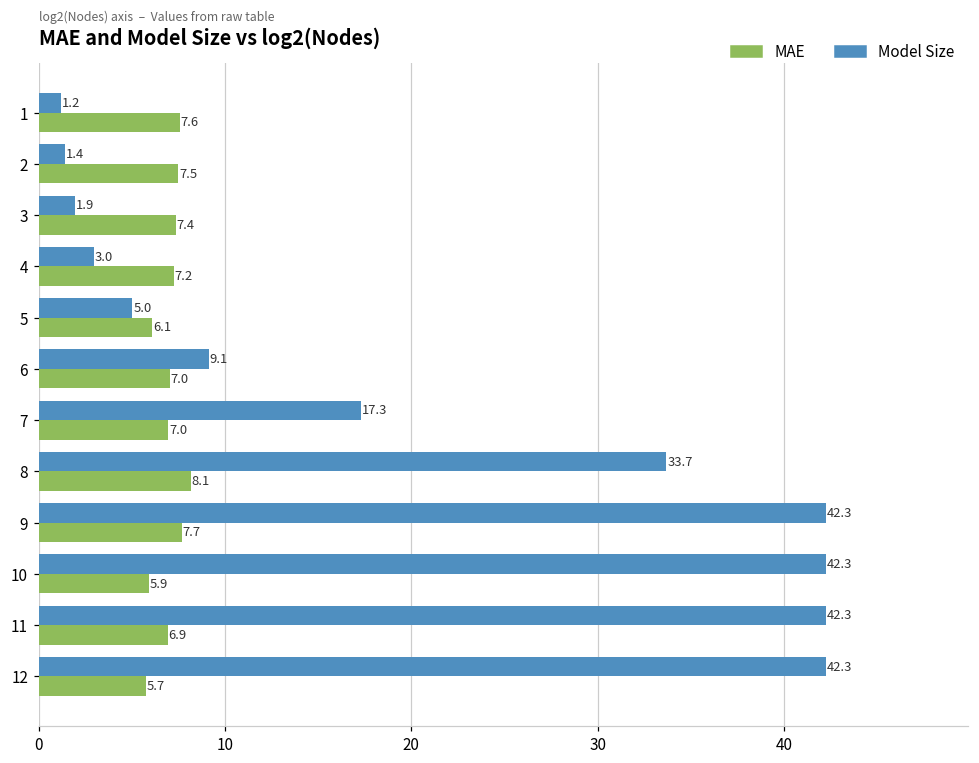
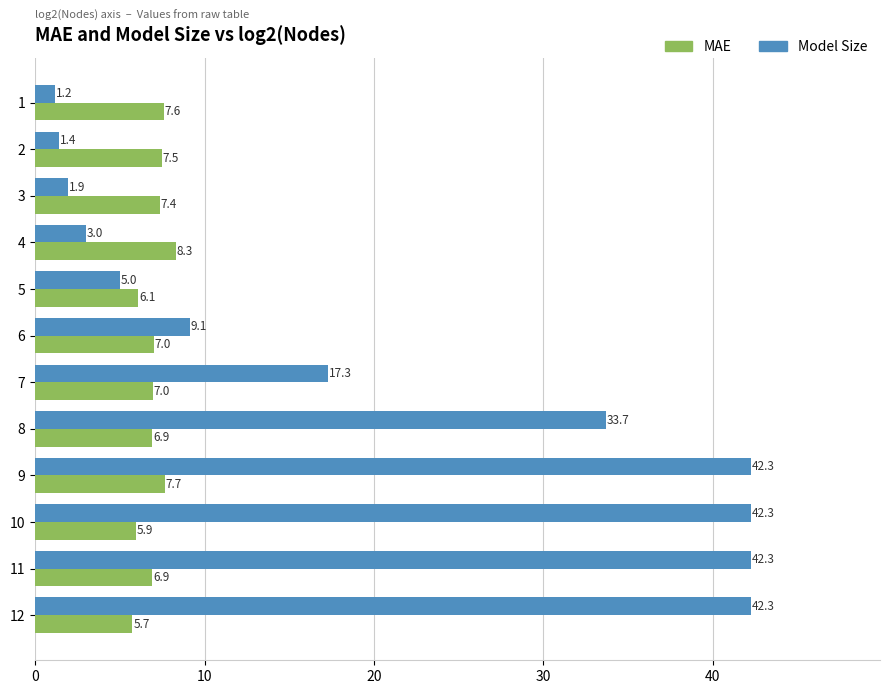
MAE, 4: 7.2 -> 8.3
MAE, 8: 8.1 -> 6.9
